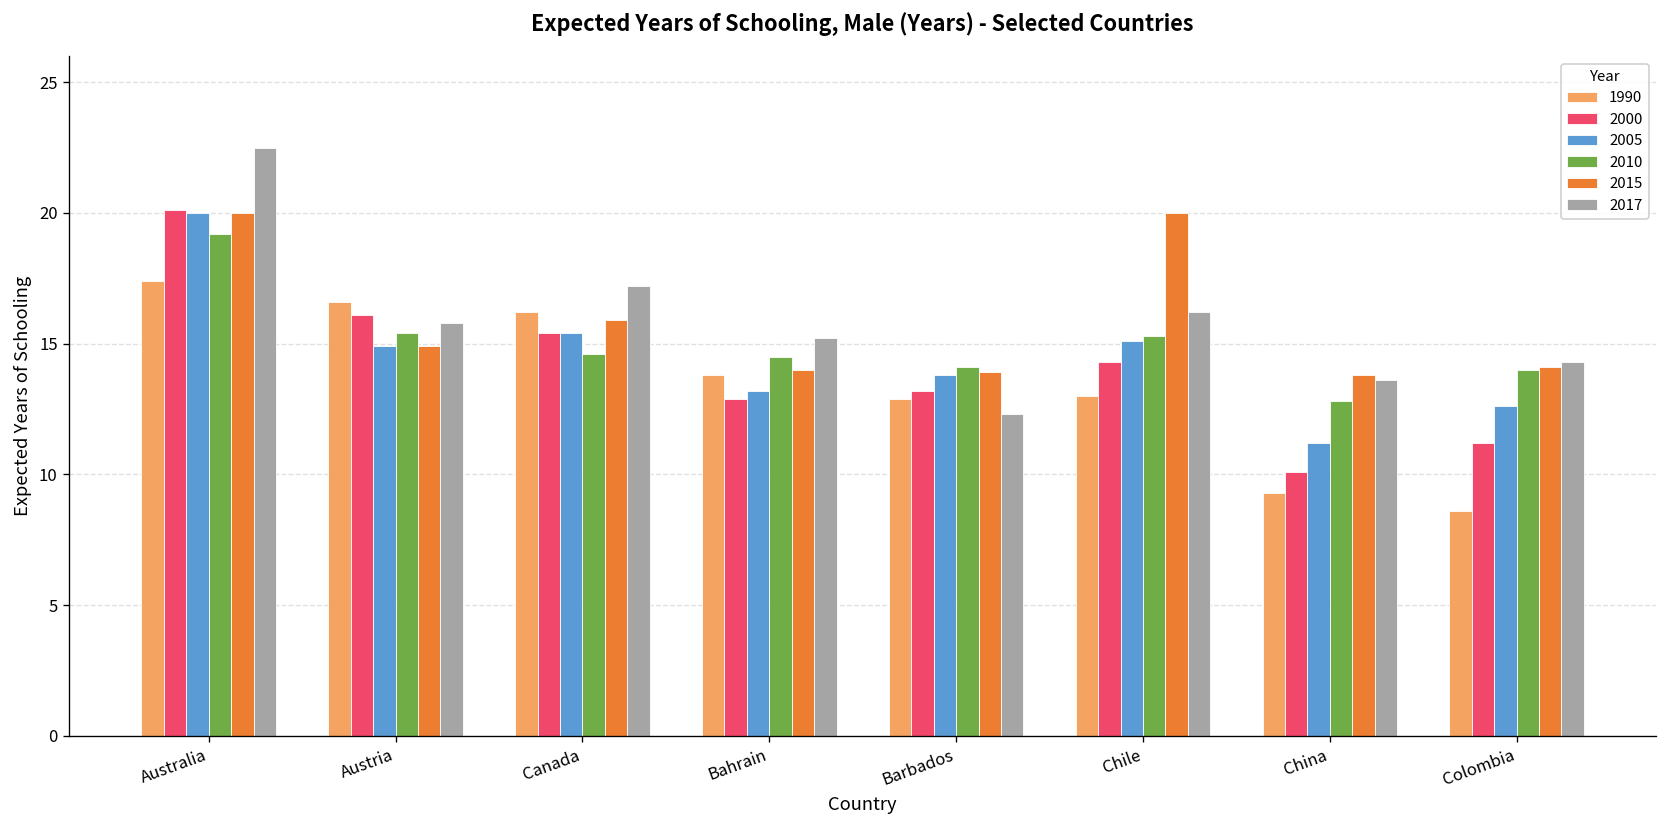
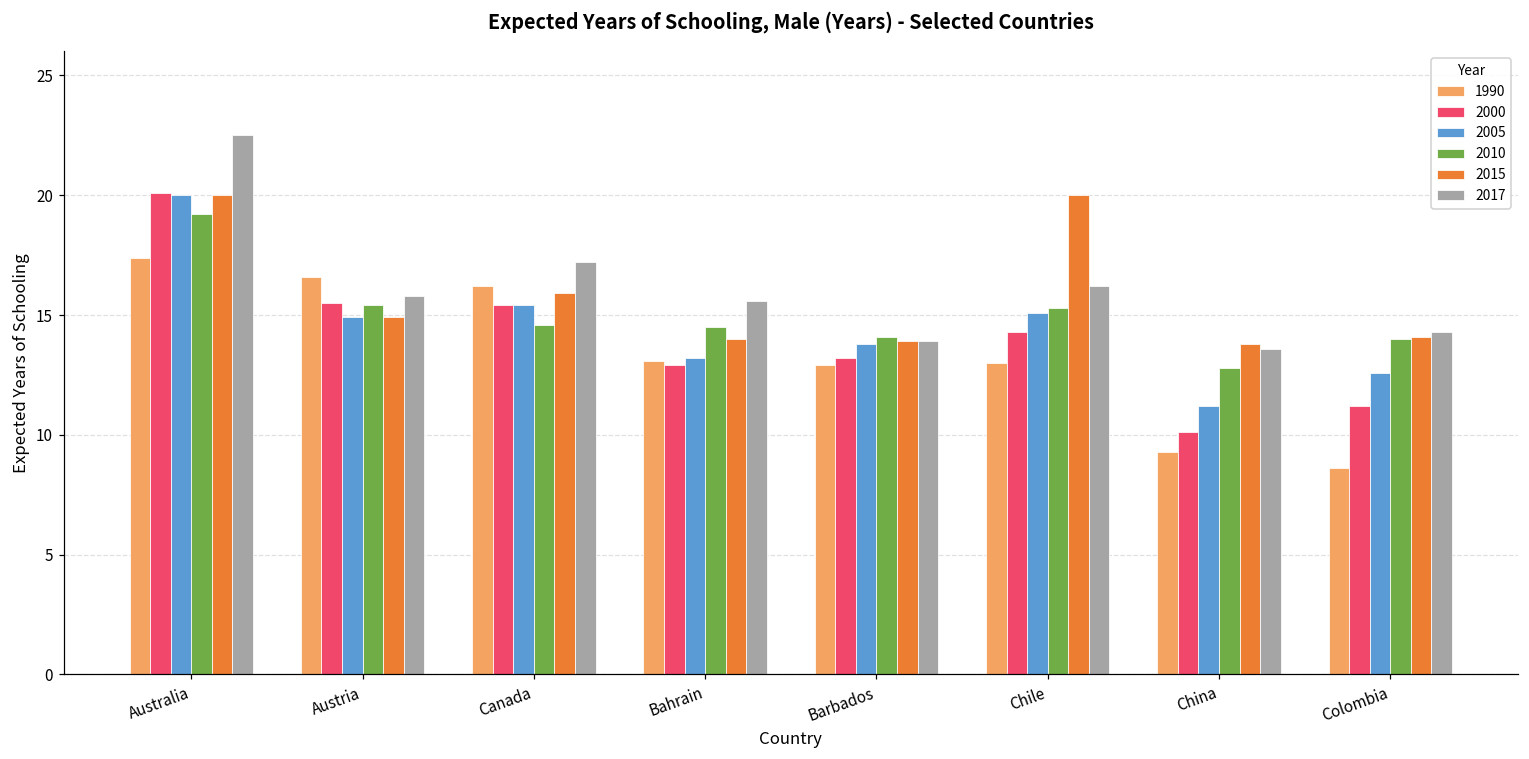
2000, Austria: 16.1 -> 15.5
1990, Bahrain: 13.8 -> 13.1
2017, Bahrain: 15.2 -> 15.6
2017, Barbados: 12.3 -> 13.9
